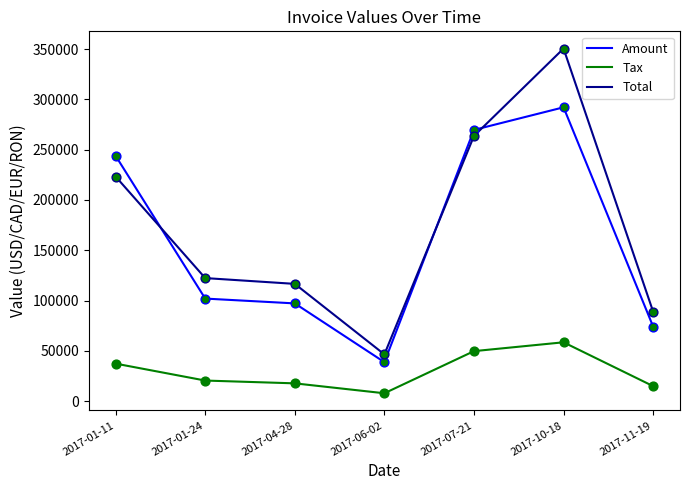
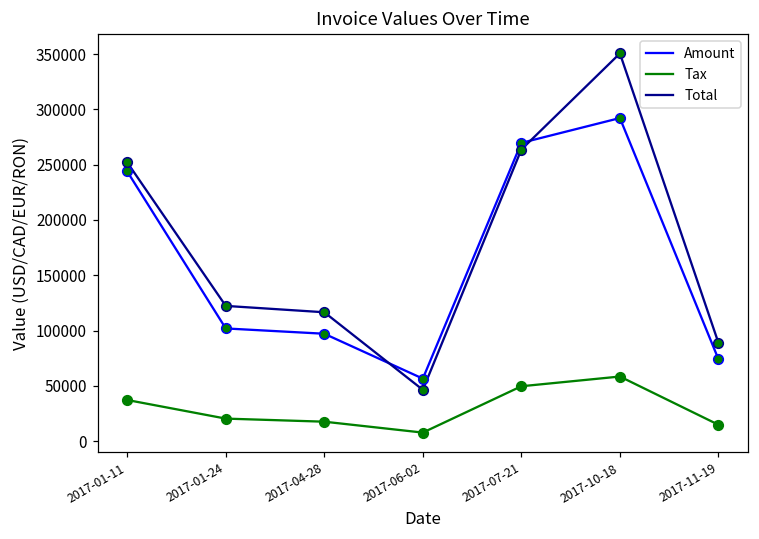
Total, 2017-01-11: 223000 -> 252000
Amount, 2017-06-02: 39000 -> 57000
